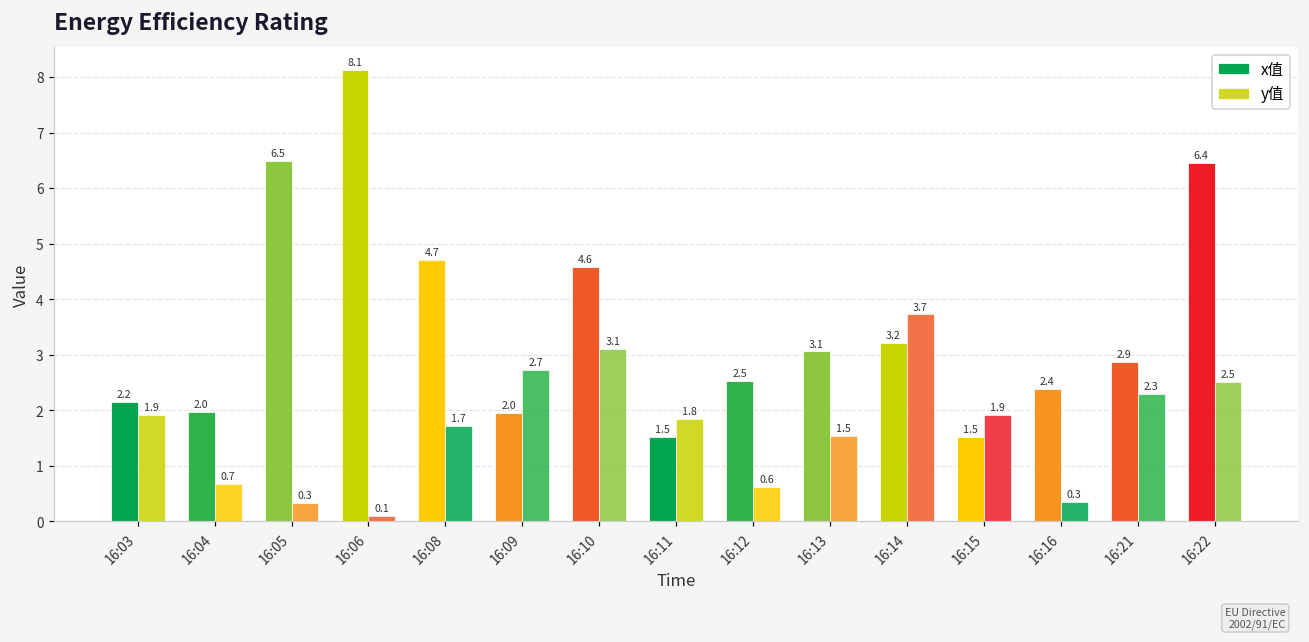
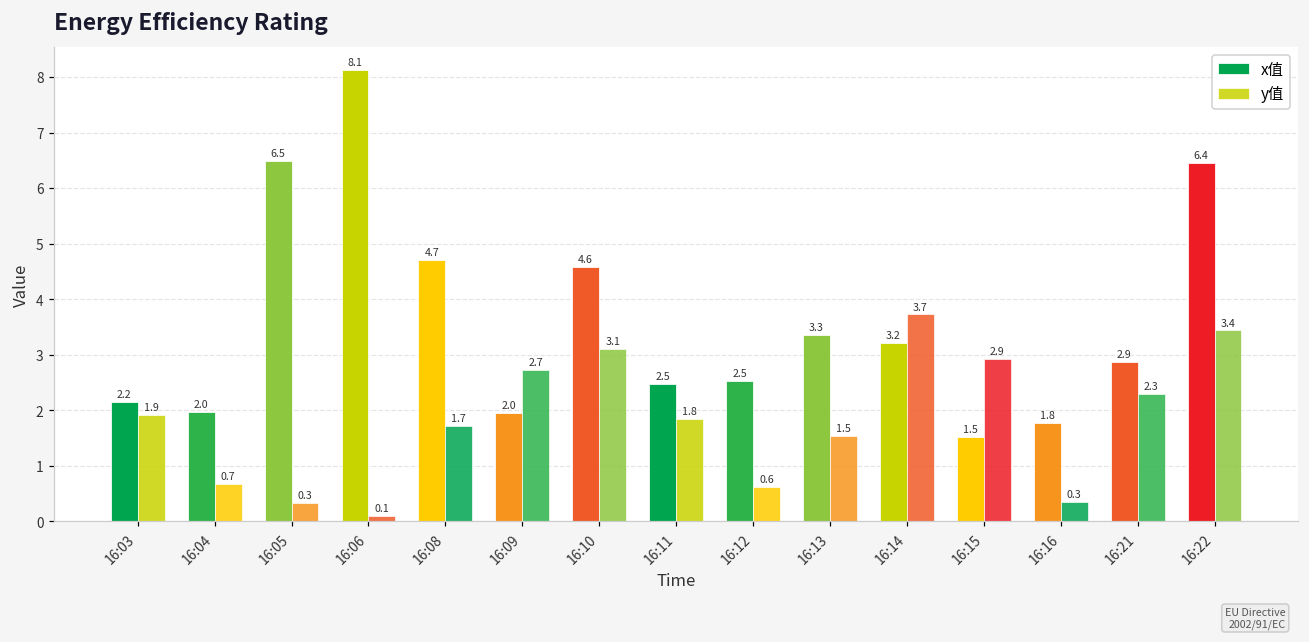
x值, 16:11: 1.5 -> 2.5
x值, 16:13: 3.1 -> 3.3
y值, 16:15: 1.9 -> 2.9
x值, 16:16: 2.4 -> 1.8
y值, 16:22: 2.5 -> 3.4
